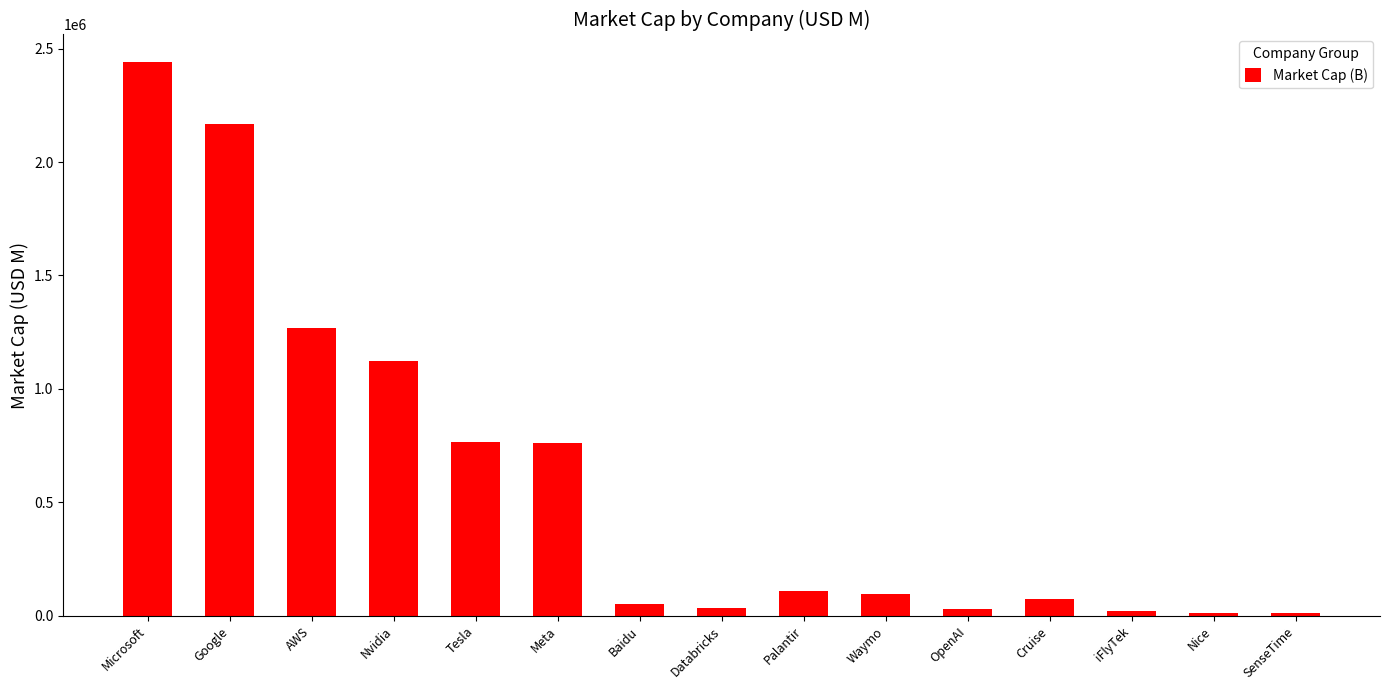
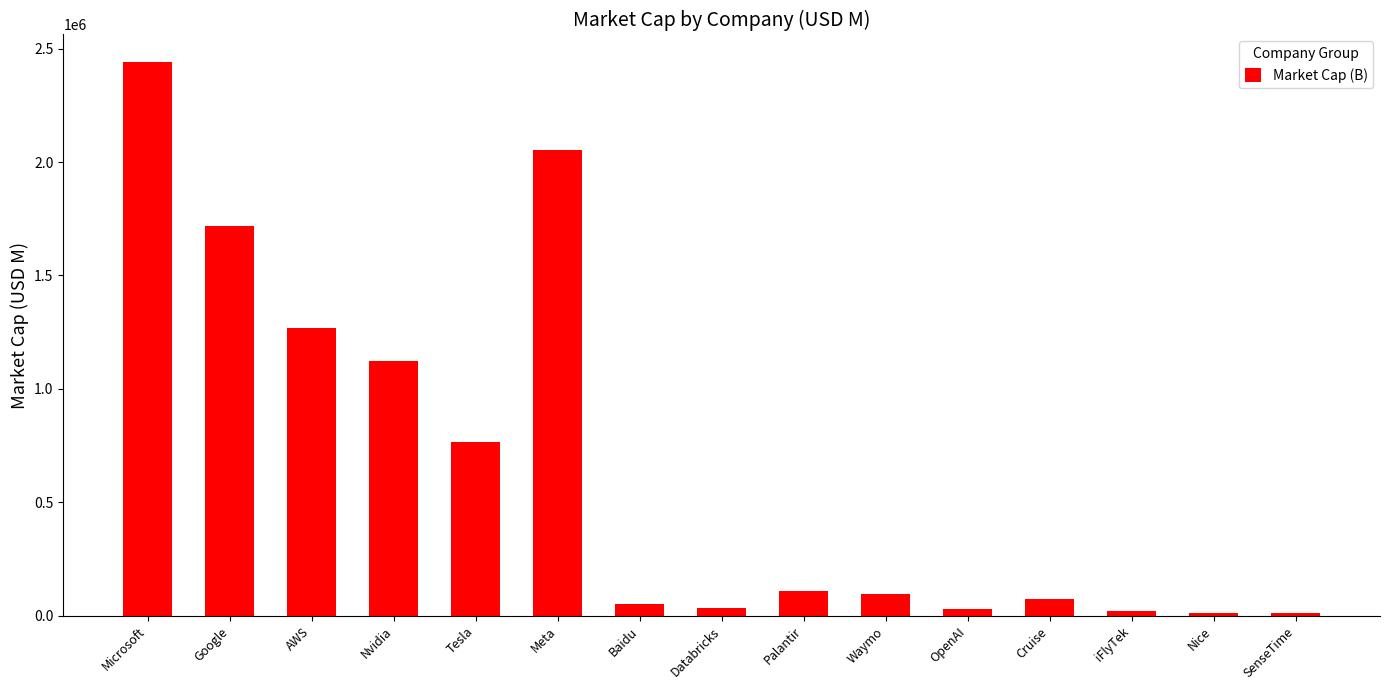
Google: 2170000 -> 1720000
Meta: 760000 -> 2050000
